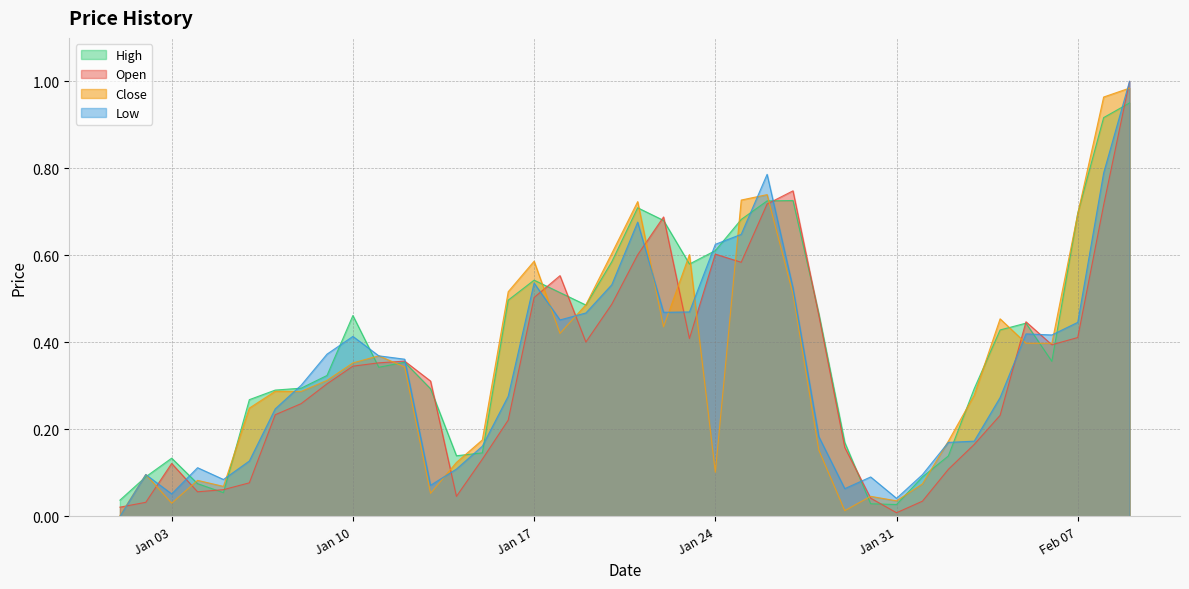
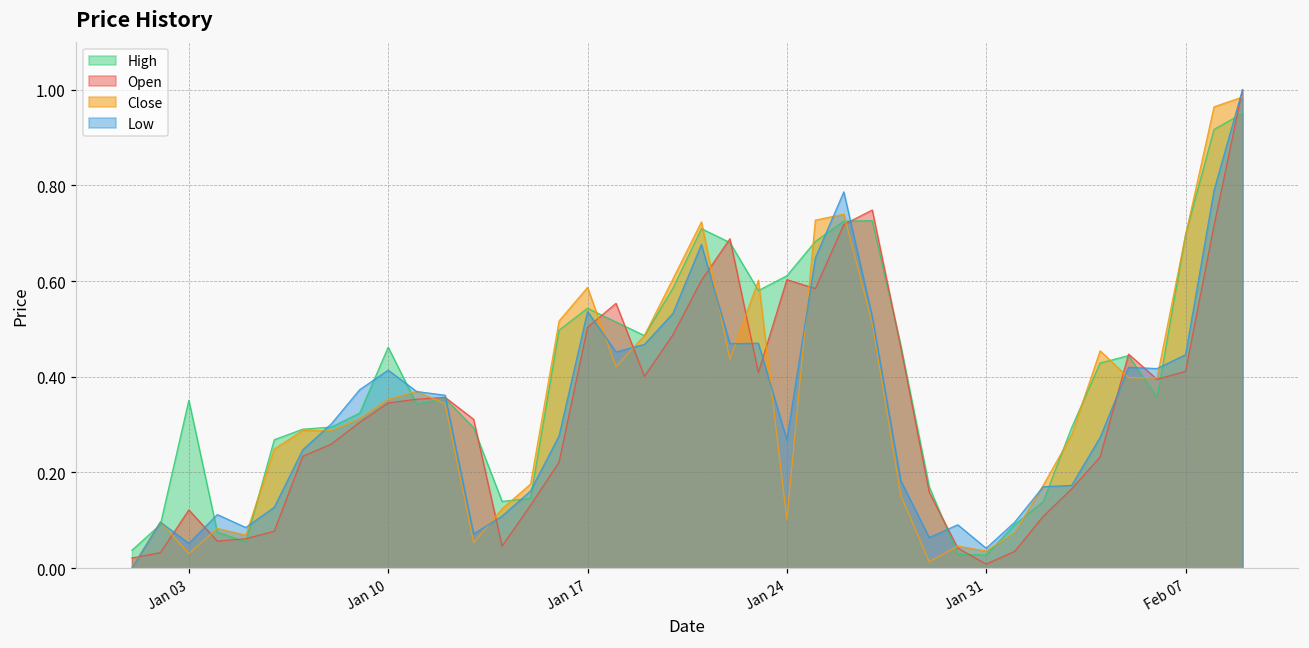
High, Jan 03: 0.13 -> 0.35
Low, Jan 24: 0.63 -> 0.27
